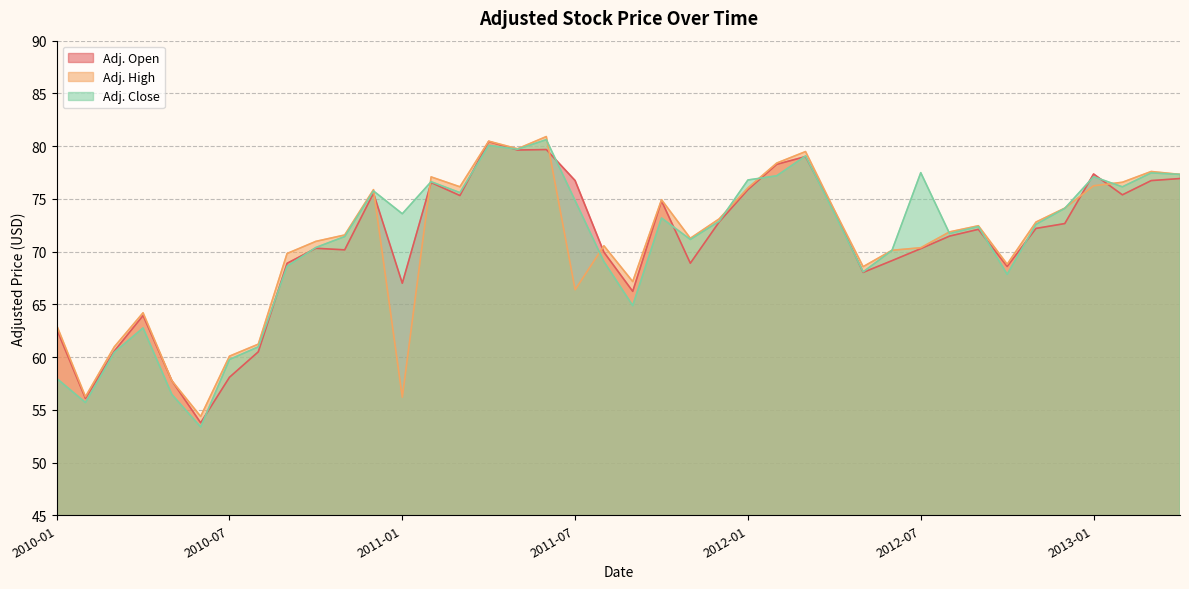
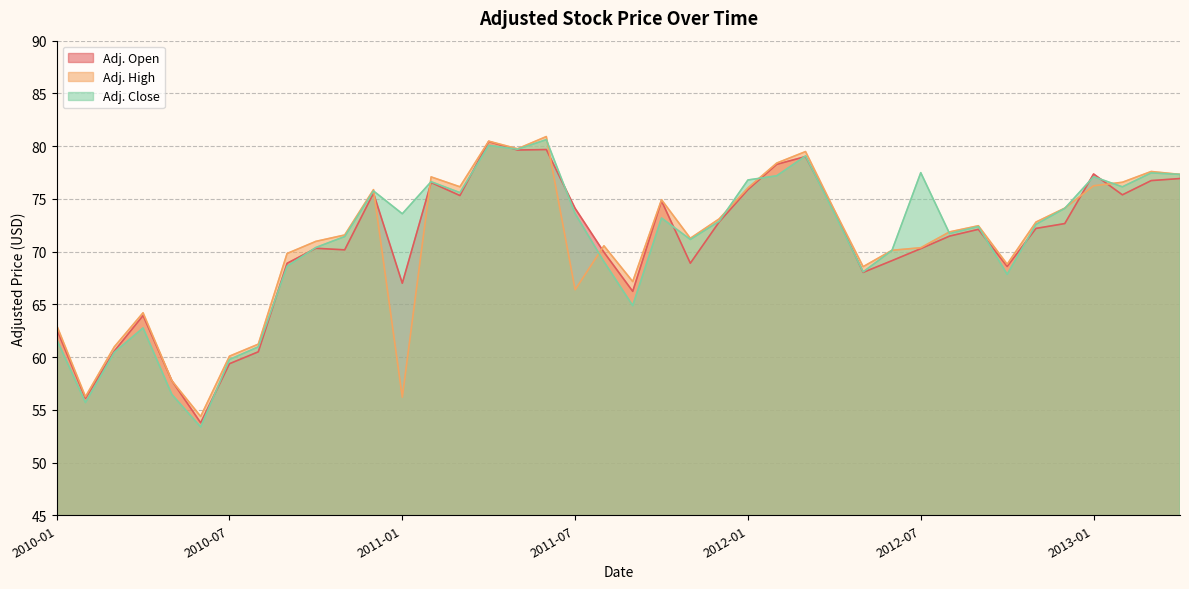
Adj. Close, 2010-01: 58.0 -> 61.7
Adj. Open, 2010-07: 58.1 -> 59.4
Adj. Open, 2011-07: 76.7 -> 74.1
Adj. Close, 2011-07: 74.8 -> 73.6
